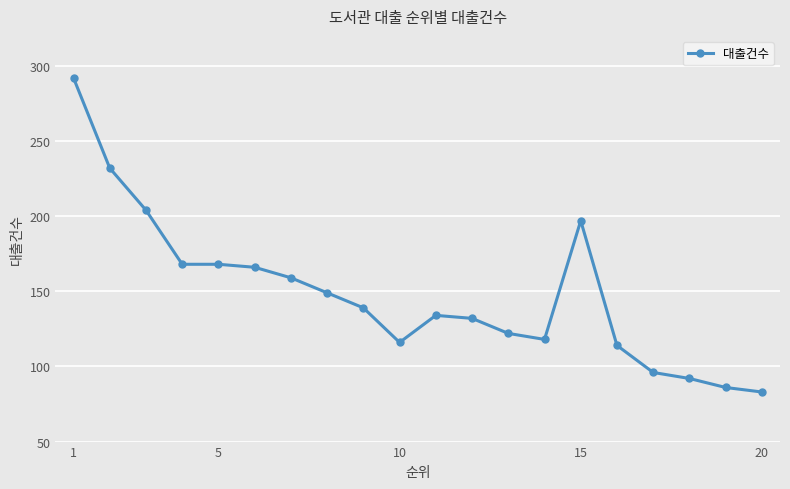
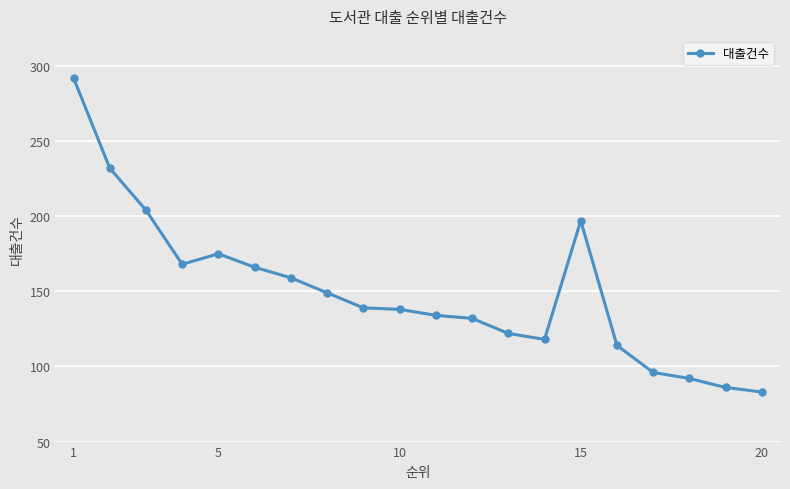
5: 168 -> 175
10: 116 -> 138
